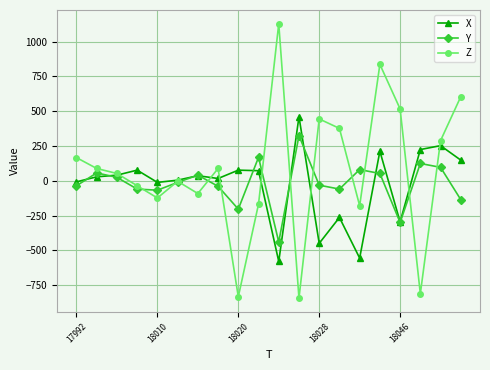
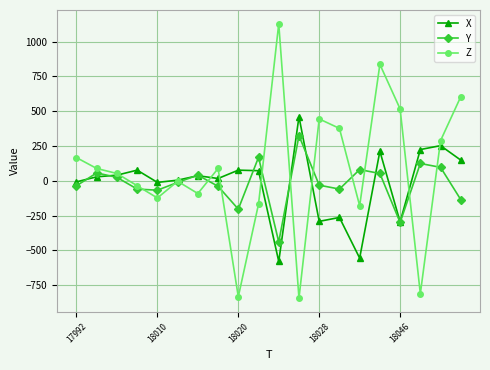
X, 18028: -450 -> -290
